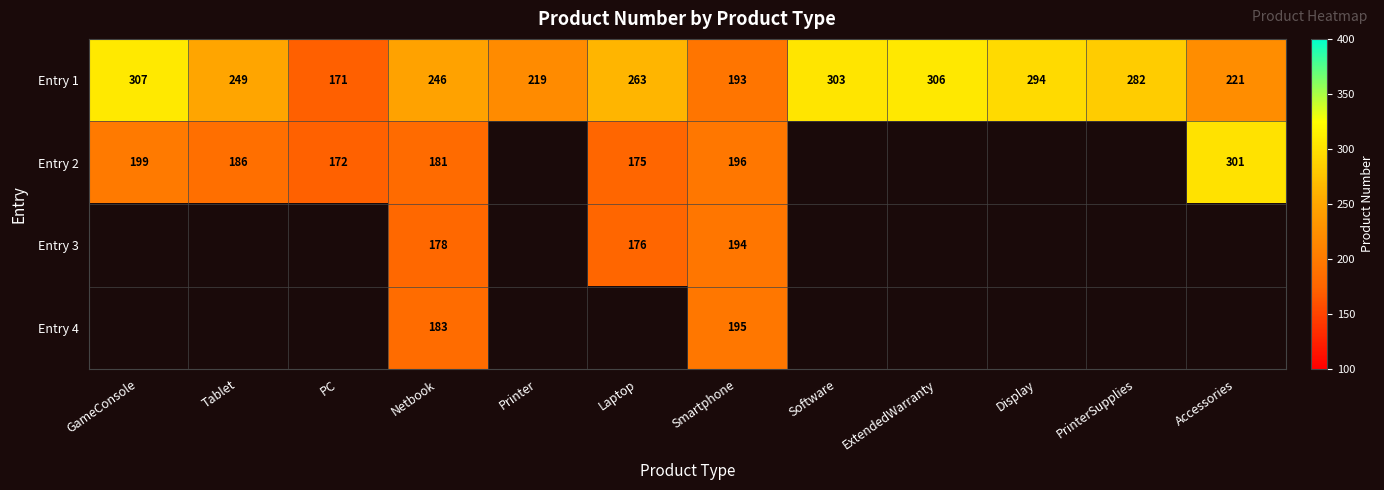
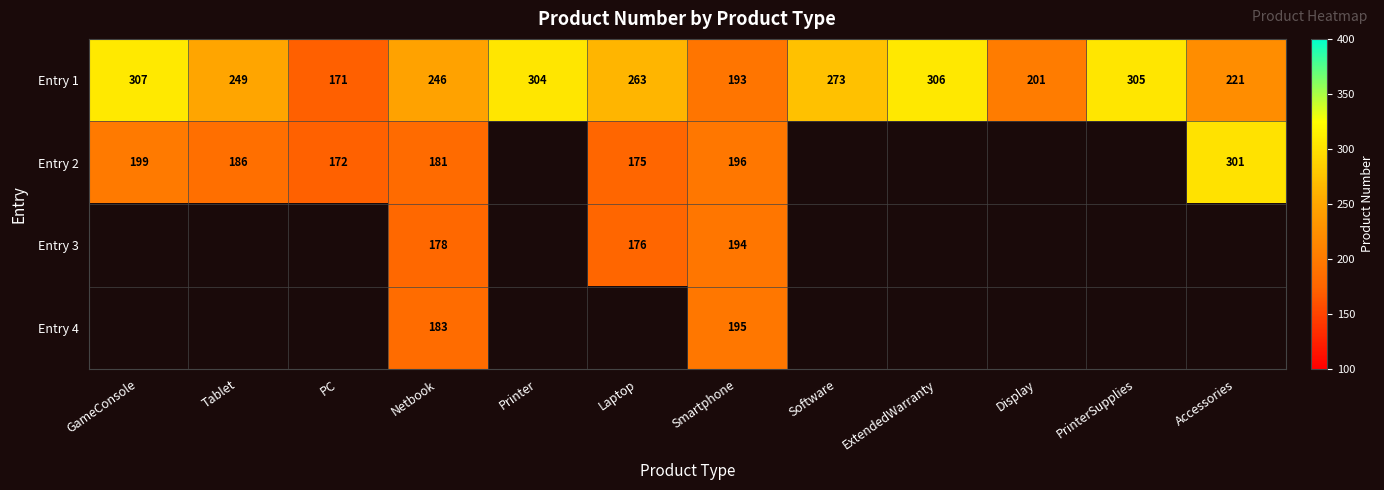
Entry 1, Printer: 219 -> 304
Entry 1, Software: 303 -> 273
Entry 1, Display: 294 -> 201
Entry 1, PrinterSupplies: 282 -> 305
